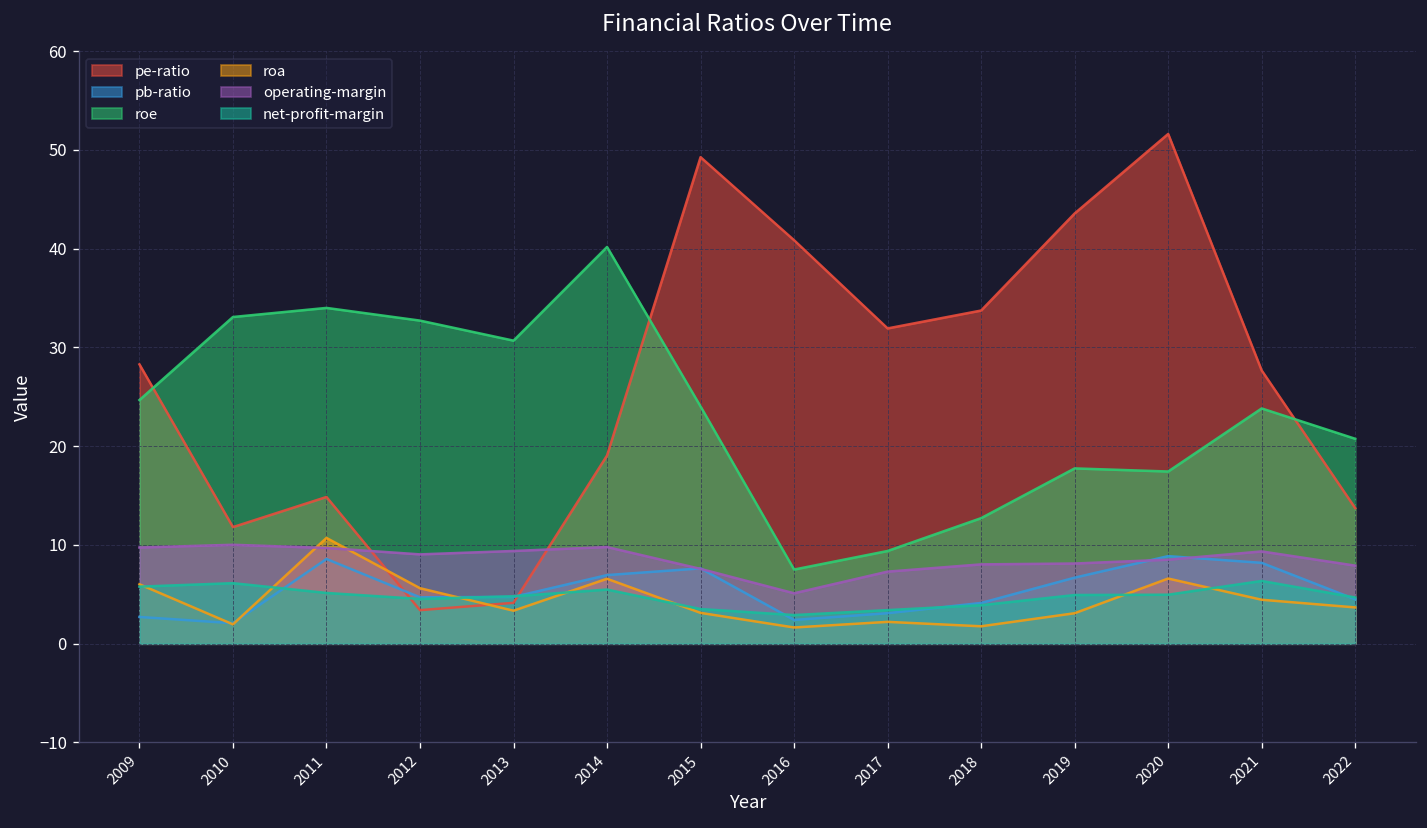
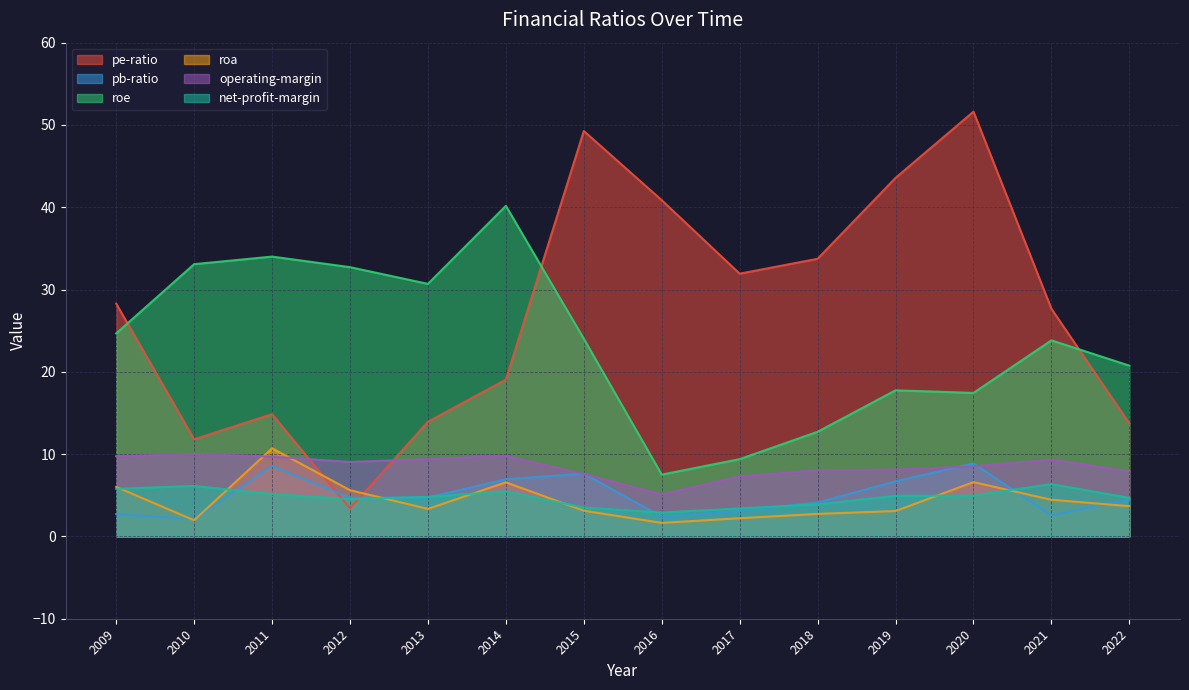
pe-ratio, 2013: 4 -> 14
roa, 2018: 2 -> 3
pb-ratio, 2021: 8 -> 3
